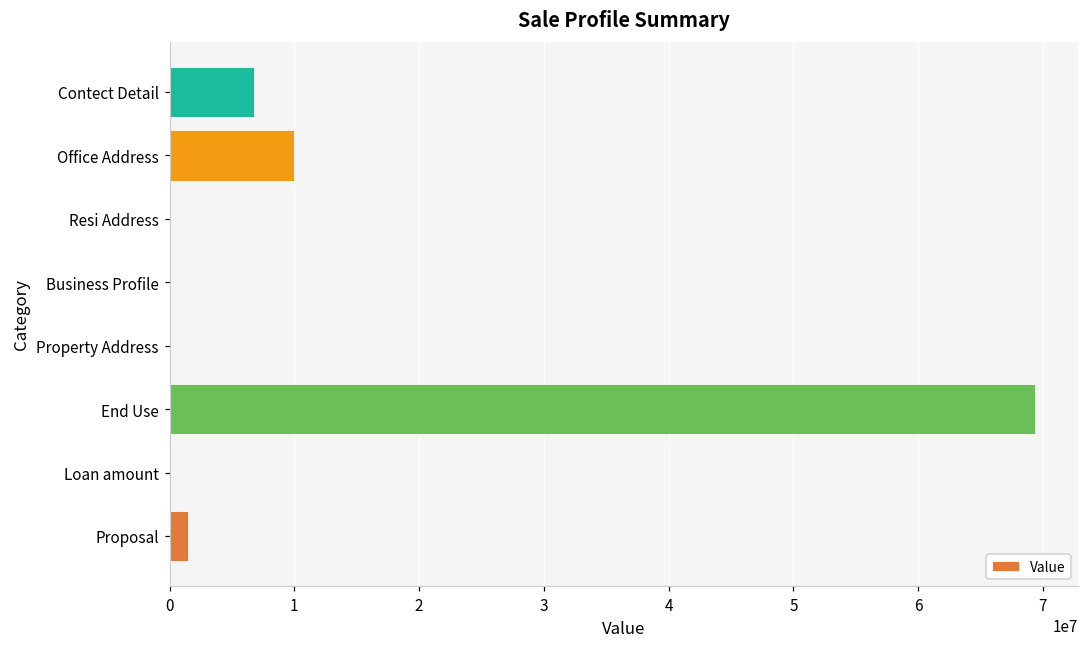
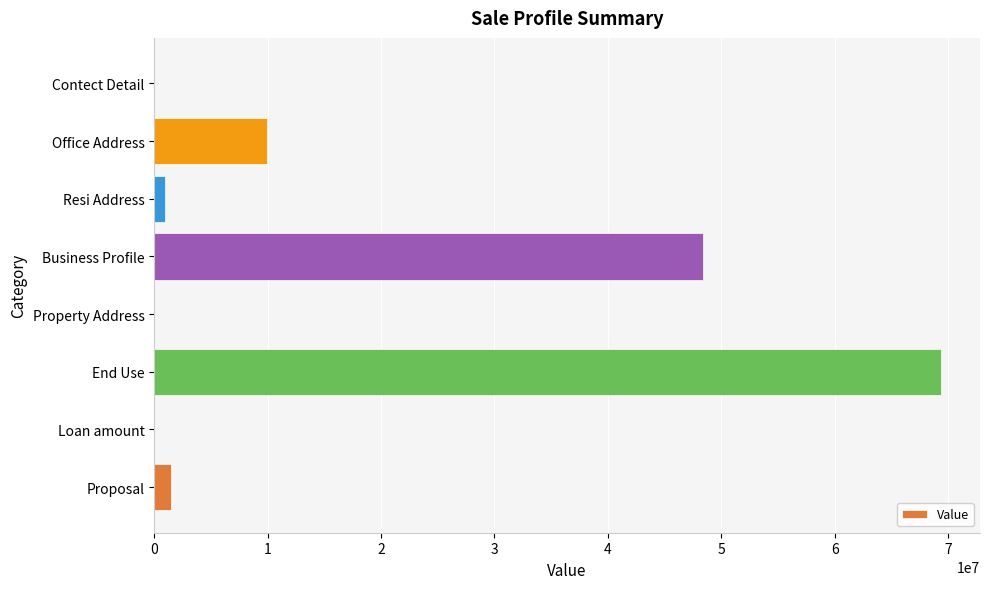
Contect Detail: 6700000 -> 0
Resi Address: 0 -> 1000000
Business Profile: 0 -> 48400000
